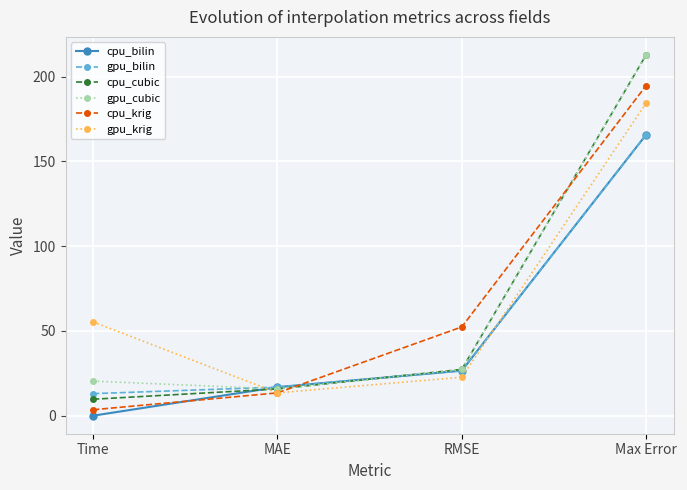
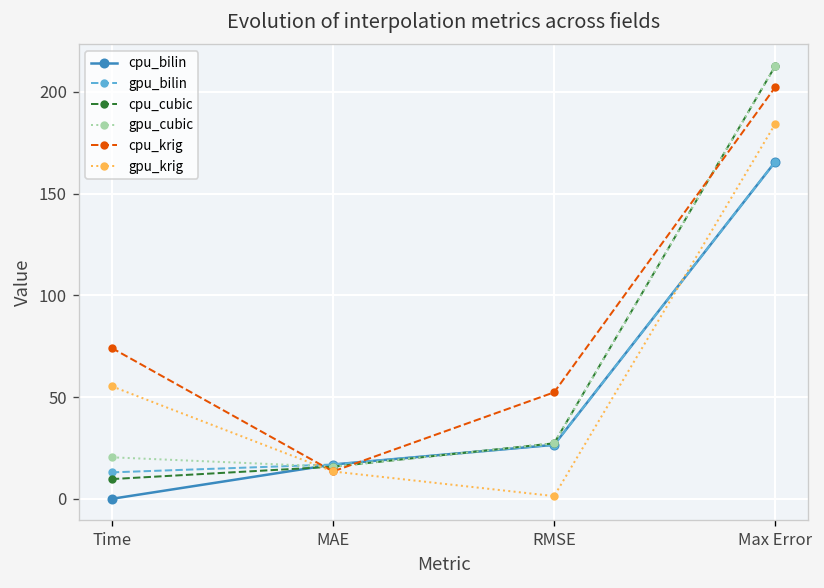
cpu_krig, Time: 4 -> 74
gpu_krig, RMSE: 23 -> 1
cpu_krig, Max Error: 195 -> 202
